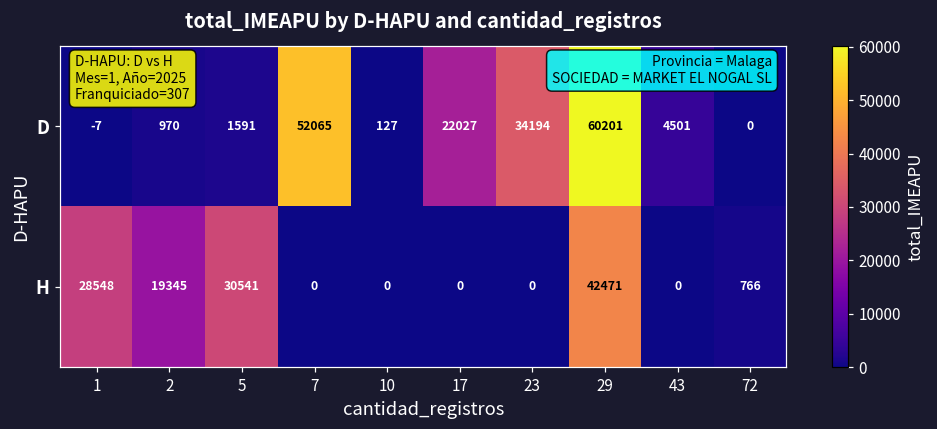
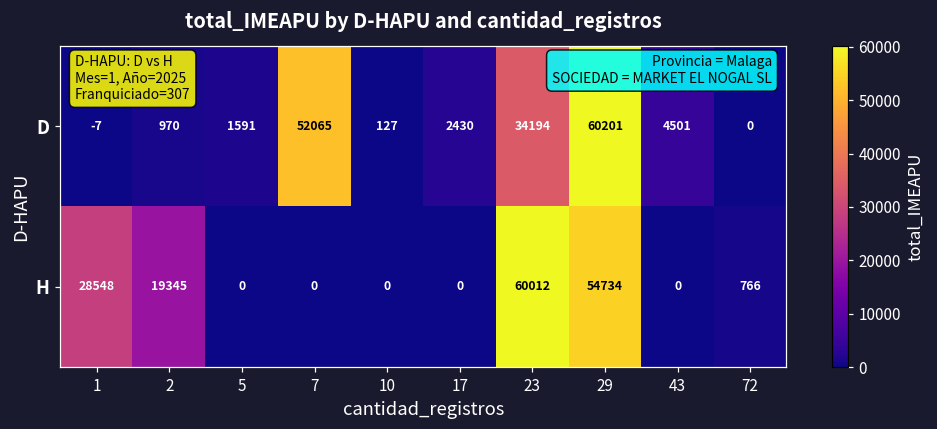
D, 17: 22027 -> 2430
H, 5: 30541 -> 0
H, 23: 0 -> 60012
H, 29: 42471 -> 54734
